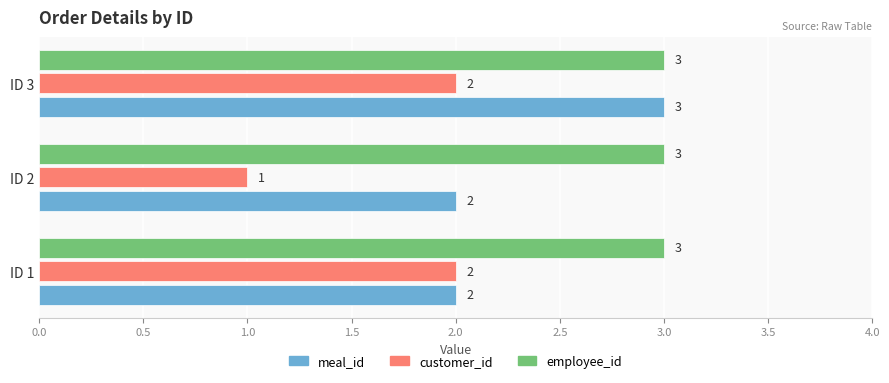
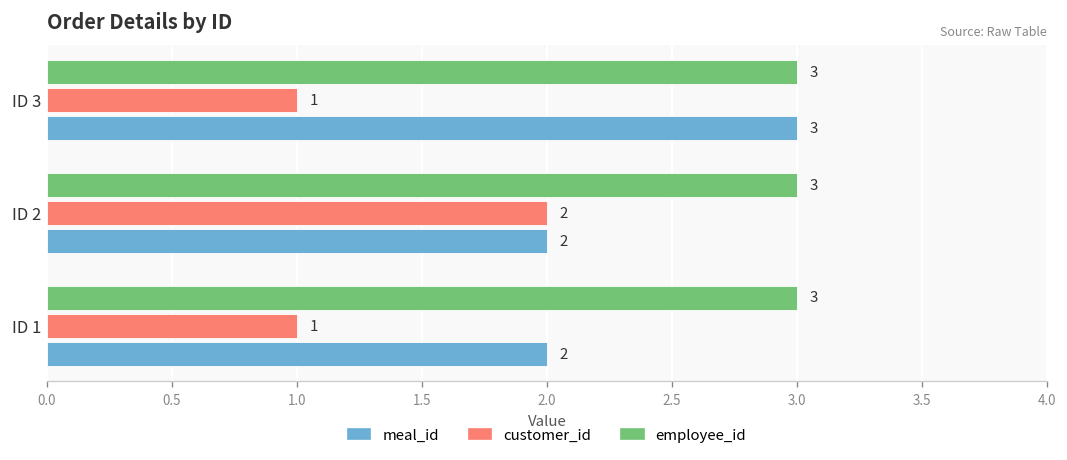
customer_id, ID 3: 2 -> 1
customer_id, ID 2: 1 -> 2
customer_id, ID 1: 2 -> 1
